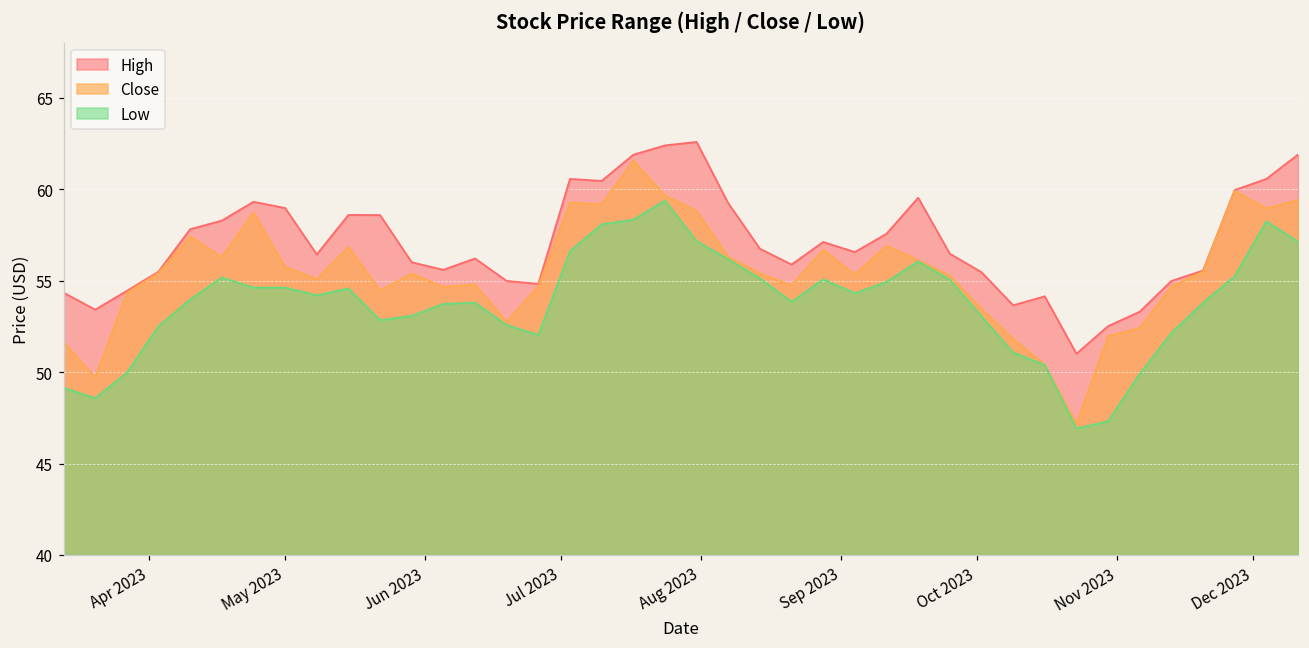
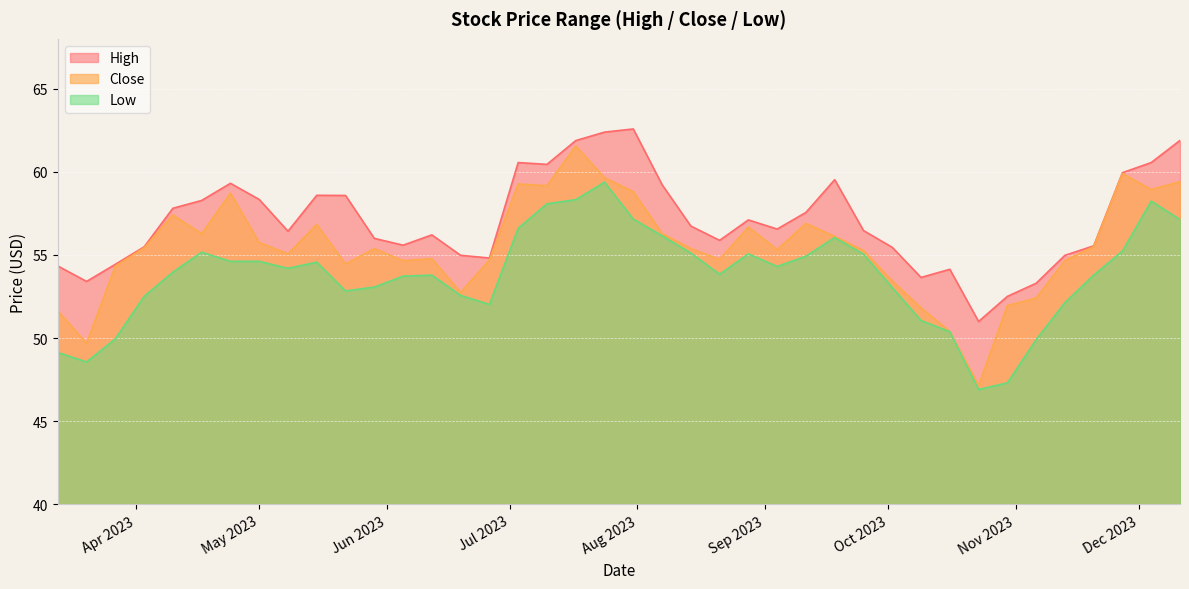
High, May 2023: 59.0 -> 58.3
